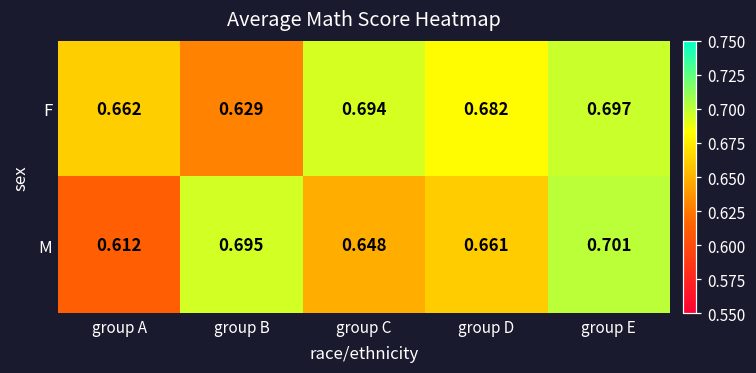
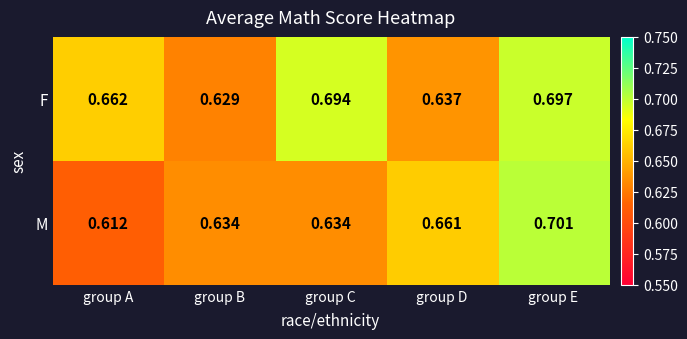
F, group D: 0.682 -> 0.637
M, group B: 0.695 -> 0.634
M, group C: 0.648 -> 0.634
